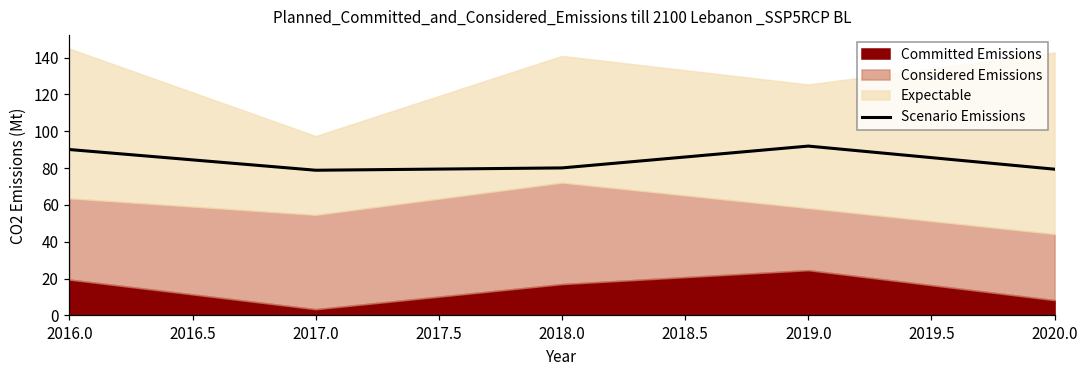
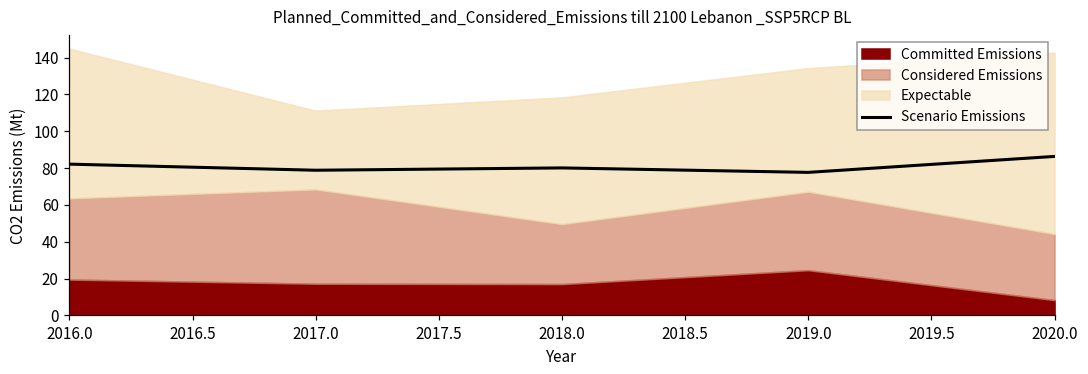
Scenario Emissions, 2016.0: 90 -> 82
Committed Emissions, 2017.0: 3 -> 17
Considered Emissions, 2018.0: 55 -> 33
Scenario Emissions, 2019.0: 92 -> 78
Considered Emissions, 2019.0: 34 -> 43
Scenario Emissions, 2020.0: 79 -> 86
